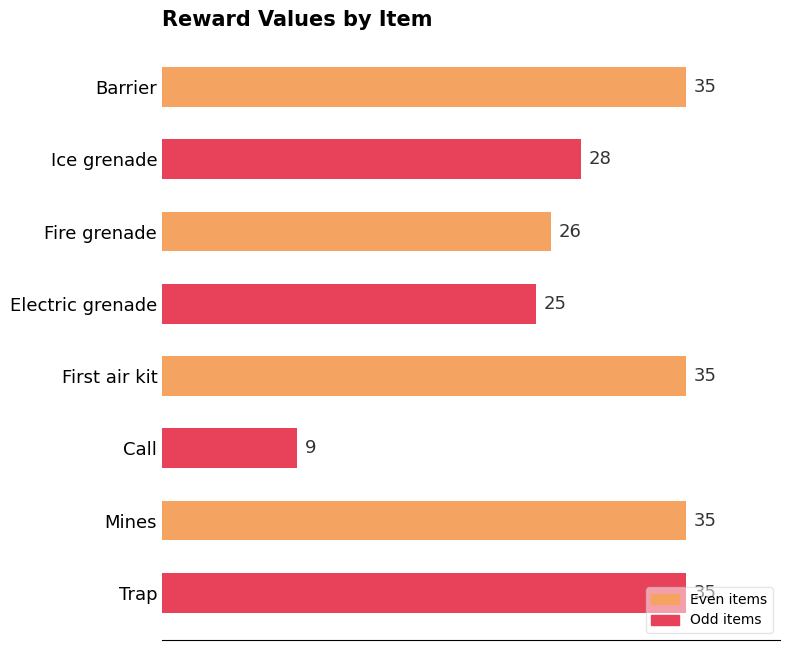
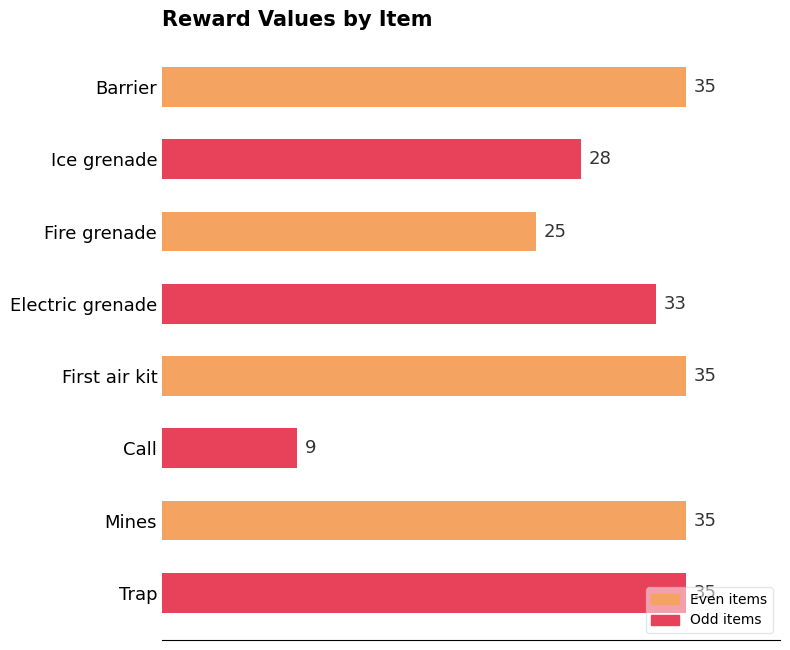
Fire grenade: 26 -> 25
Electric grenade: 25 -> 33
